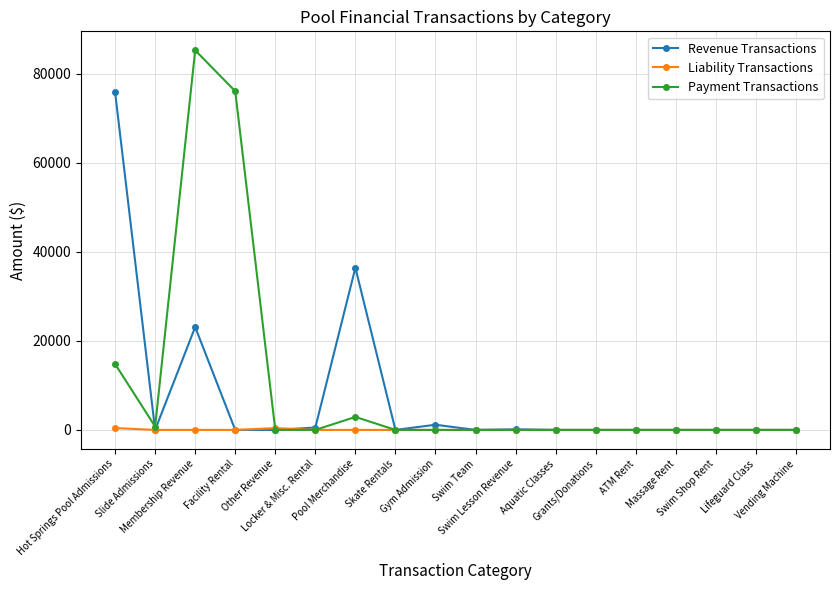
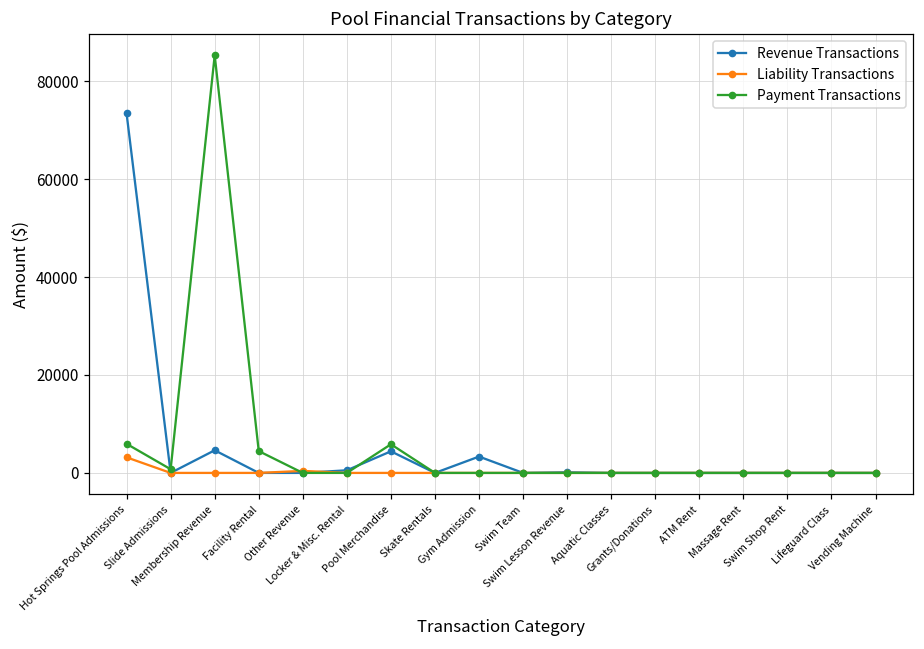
Revenue Transactions, Hot Springs Pool Admissions: 76000 -> 73000
Liability Transactions, Hot Springs Pool Admissions: 0 -> 3000
Payment Transactions, Hot Springs Pool Admissions: 15000 -> 6000
Revenue Transactions, Membership Revenue: 23000 -> 5000
Payment Transactions, Facility Rental: 76000 -> 4000
Revenue Transactions, Pool Merchandise: 36000 -> 4000
Payment Transactions, Pool Merchandise: 3000 -> 6000
Revenue Transactions, Gym Admission: 1000 -> 3000
